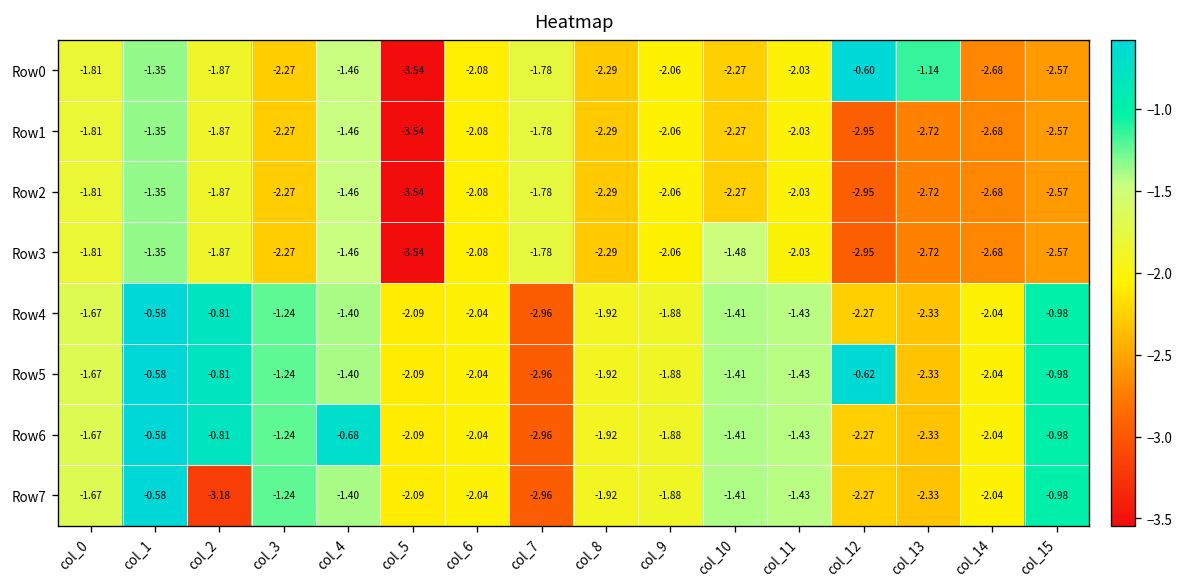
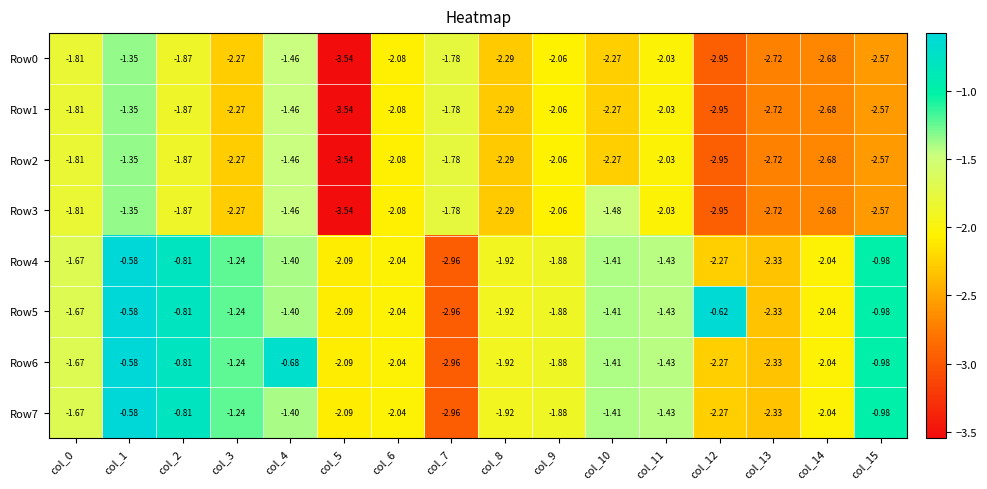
Row0, col_12: -0.60 -> -2.95
Row0, col_13: -1.14 -> -2.72
Row7, col_2: -3.18 -> -0.81
